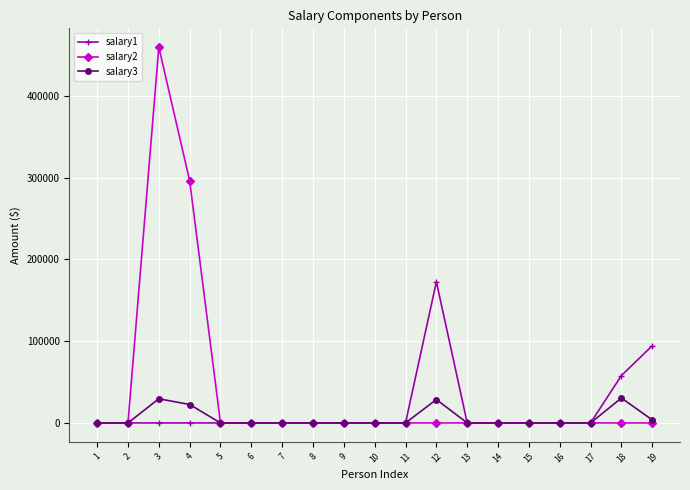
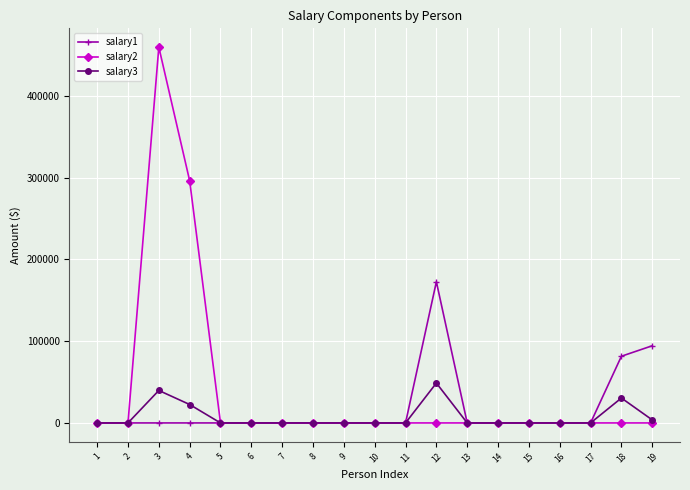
salary3, 3: 30000 -> 40000
salary3, 12: 30000 -> 50000
salary1, 18: 60000 -> 80000
